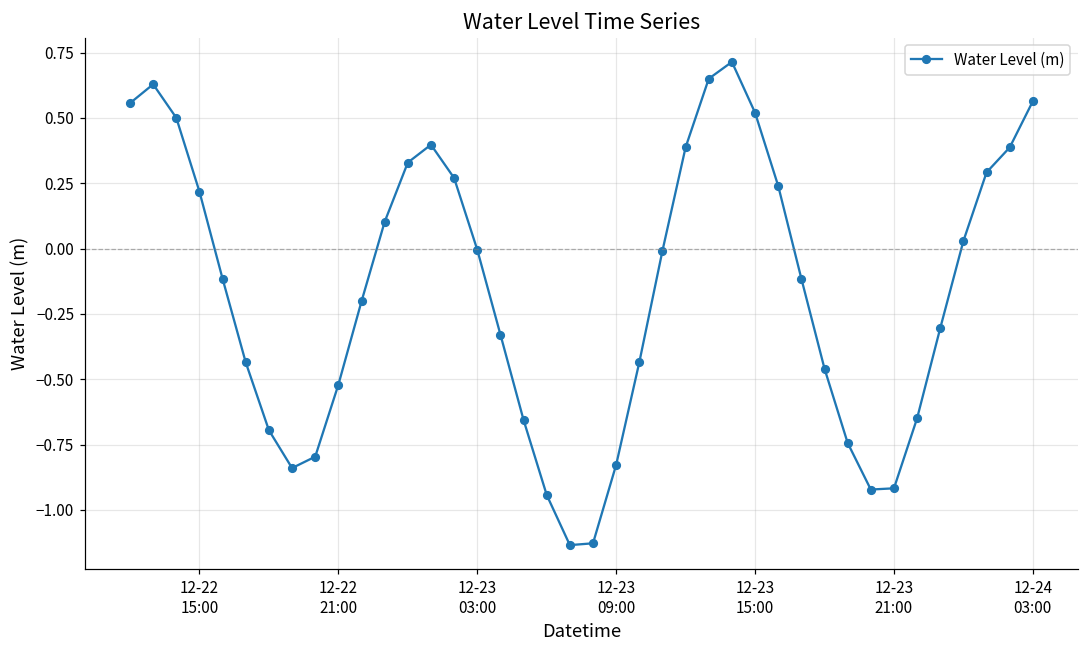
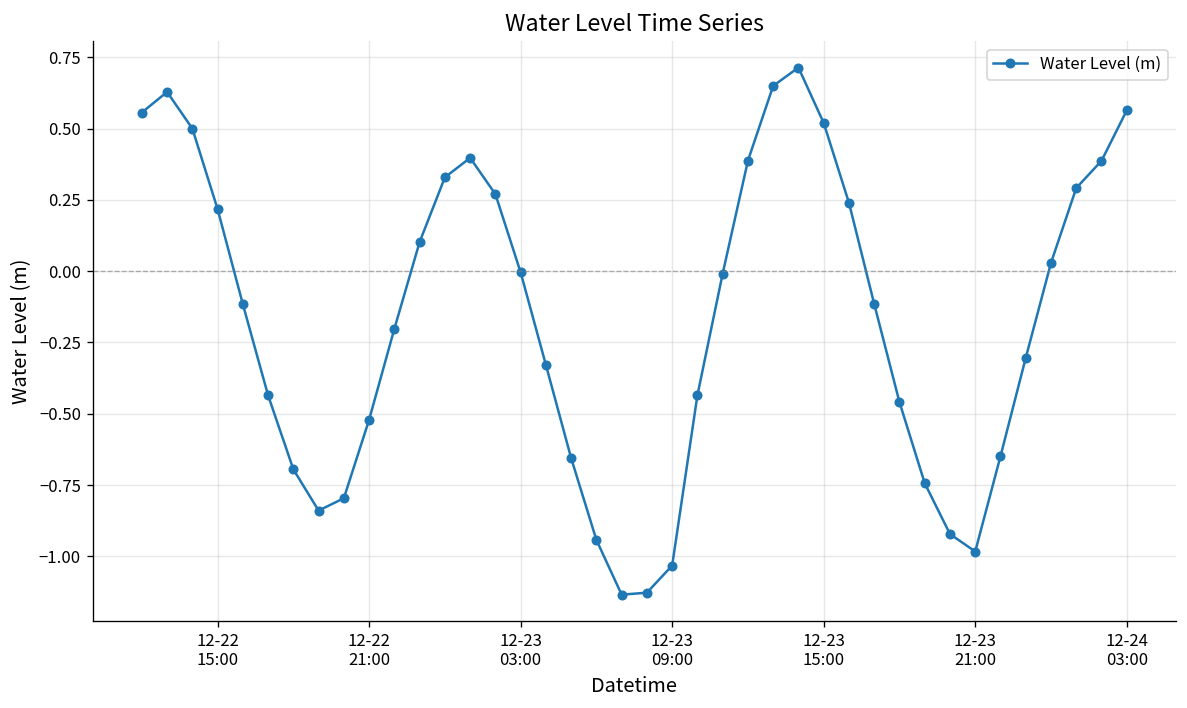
12-23 09:00: -0.83 -> -1.03
12-23 21:00: -0.92 -> -0.98
